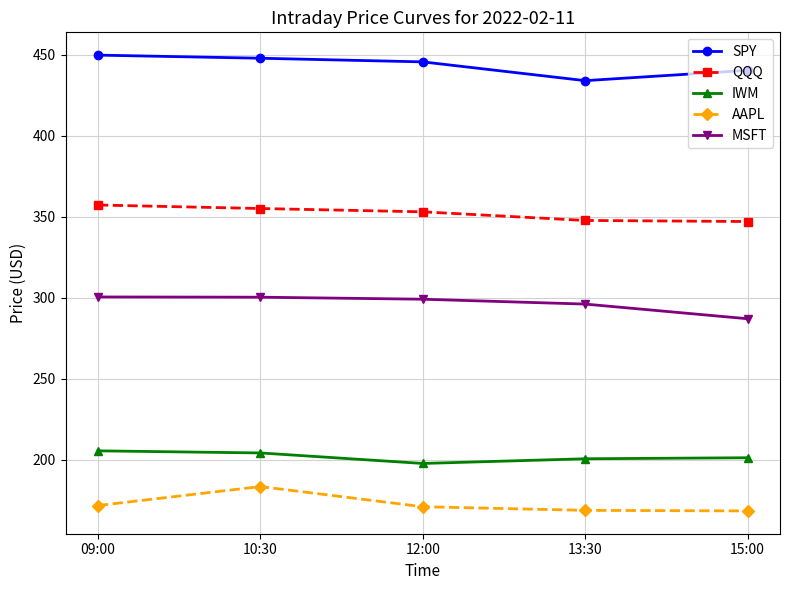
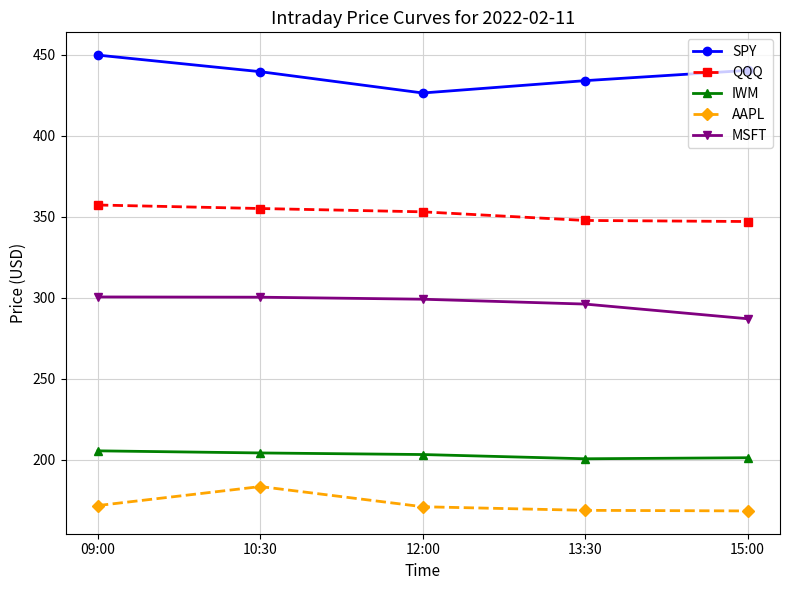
SPY, 10:30: 448 -> 440
SPY, 12:00: 446 -> 426
IWM, 12:00: 198 -> 203
